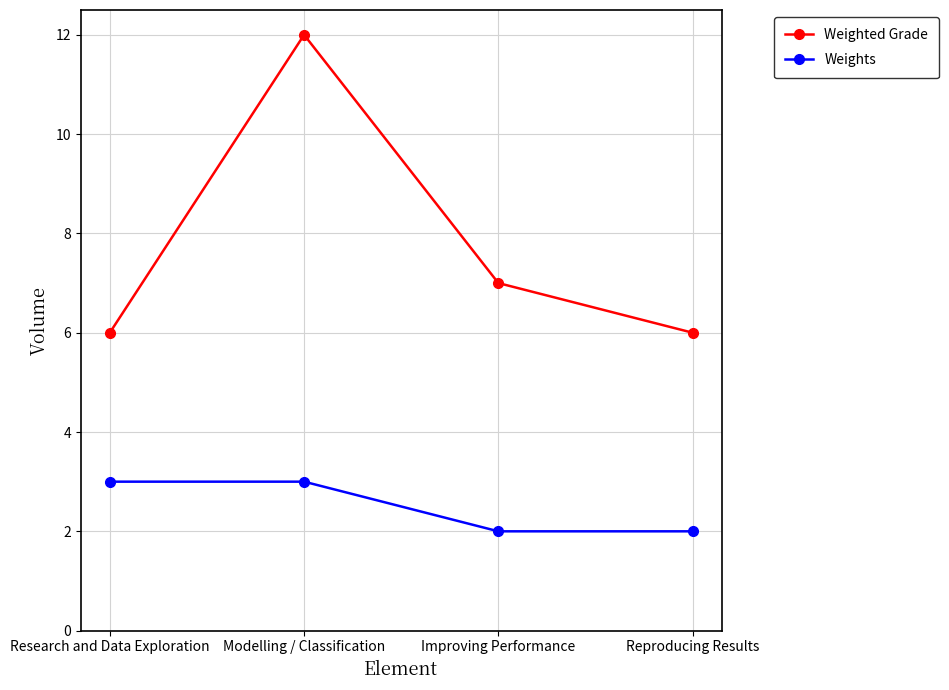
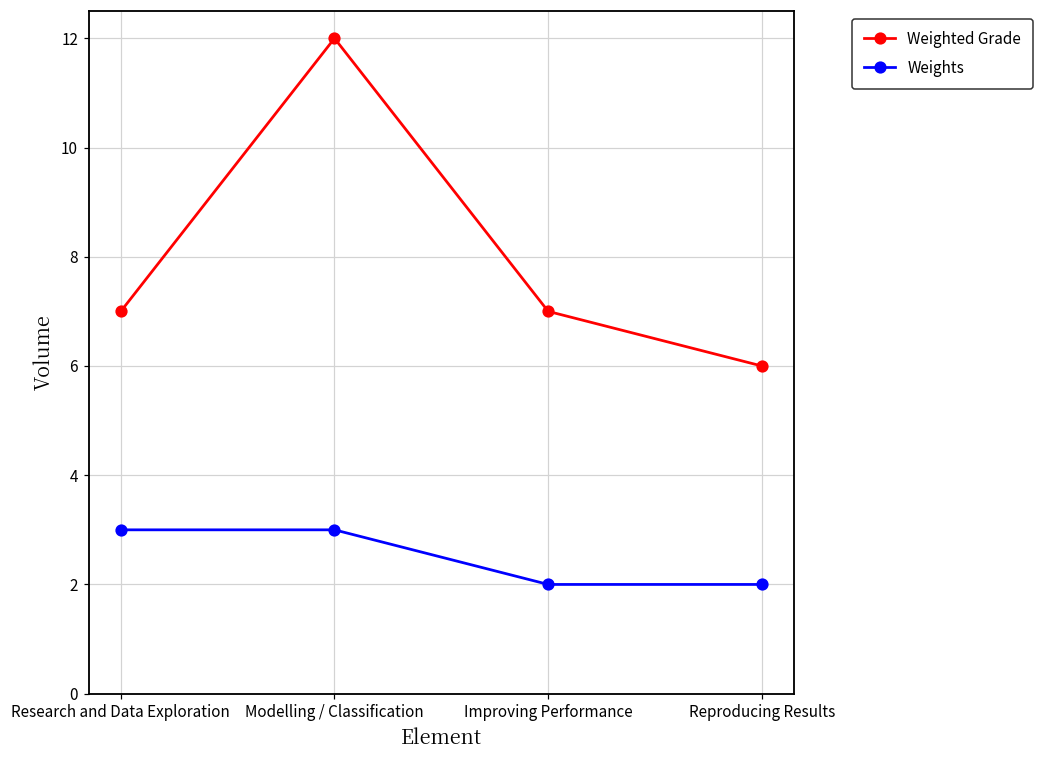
Weighted Grade, Research and Data Exploration: 6 -> 7
